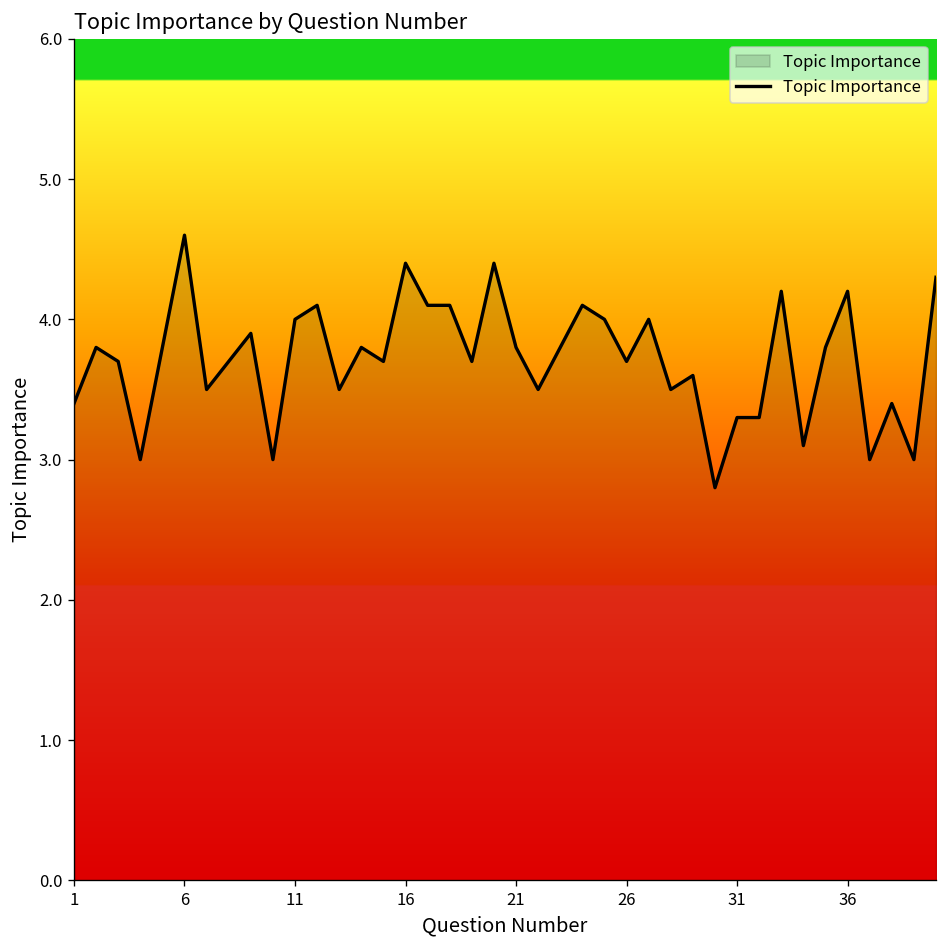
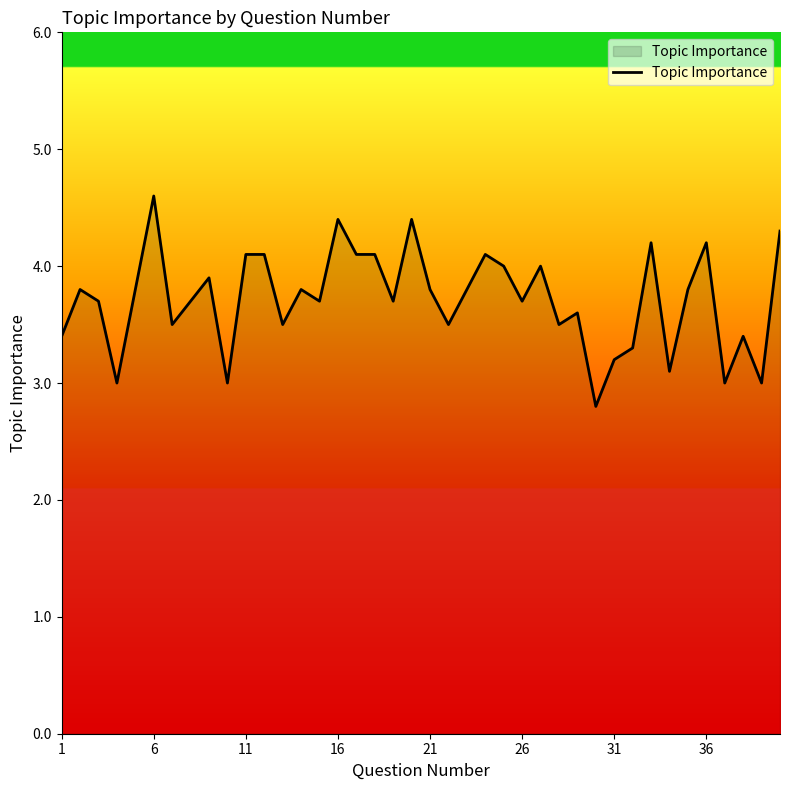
11: 4.0 -> 4.1
31: 3.3 -> 3.2
